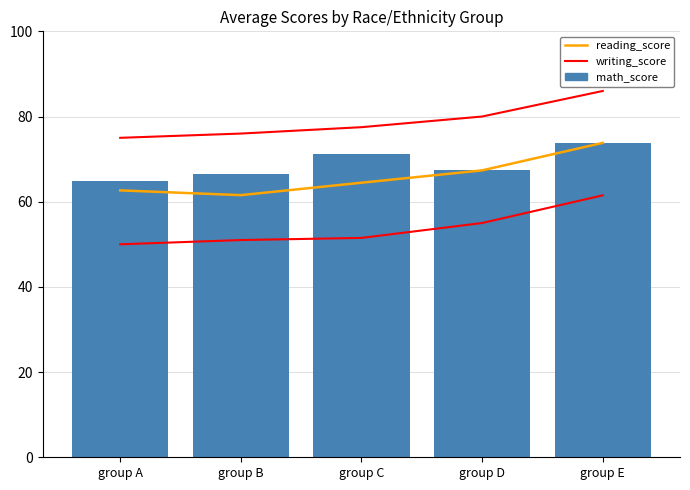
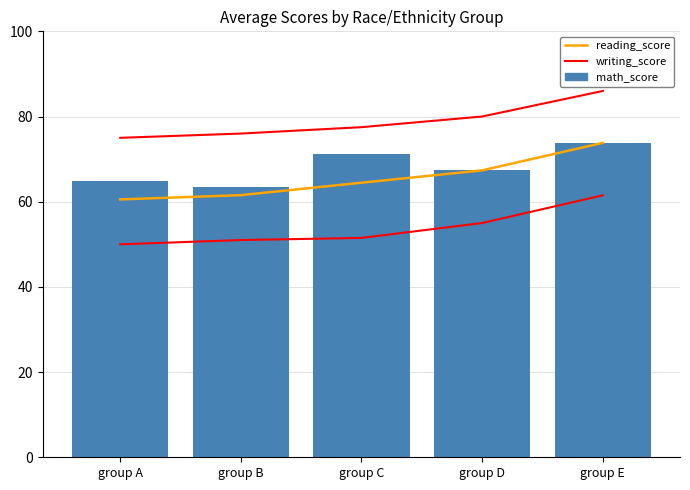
reading_score, group A: 63 -> 61
math_score, group B: 66 -> 63
